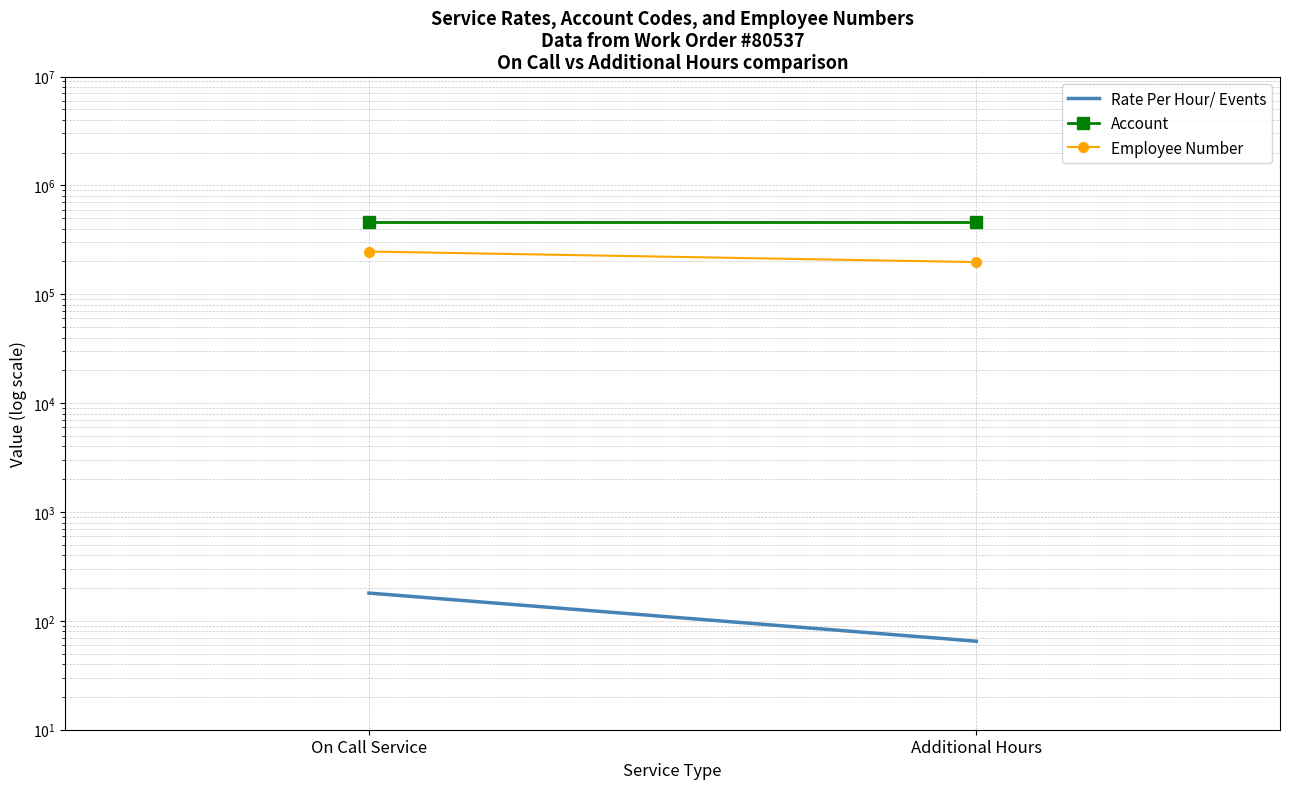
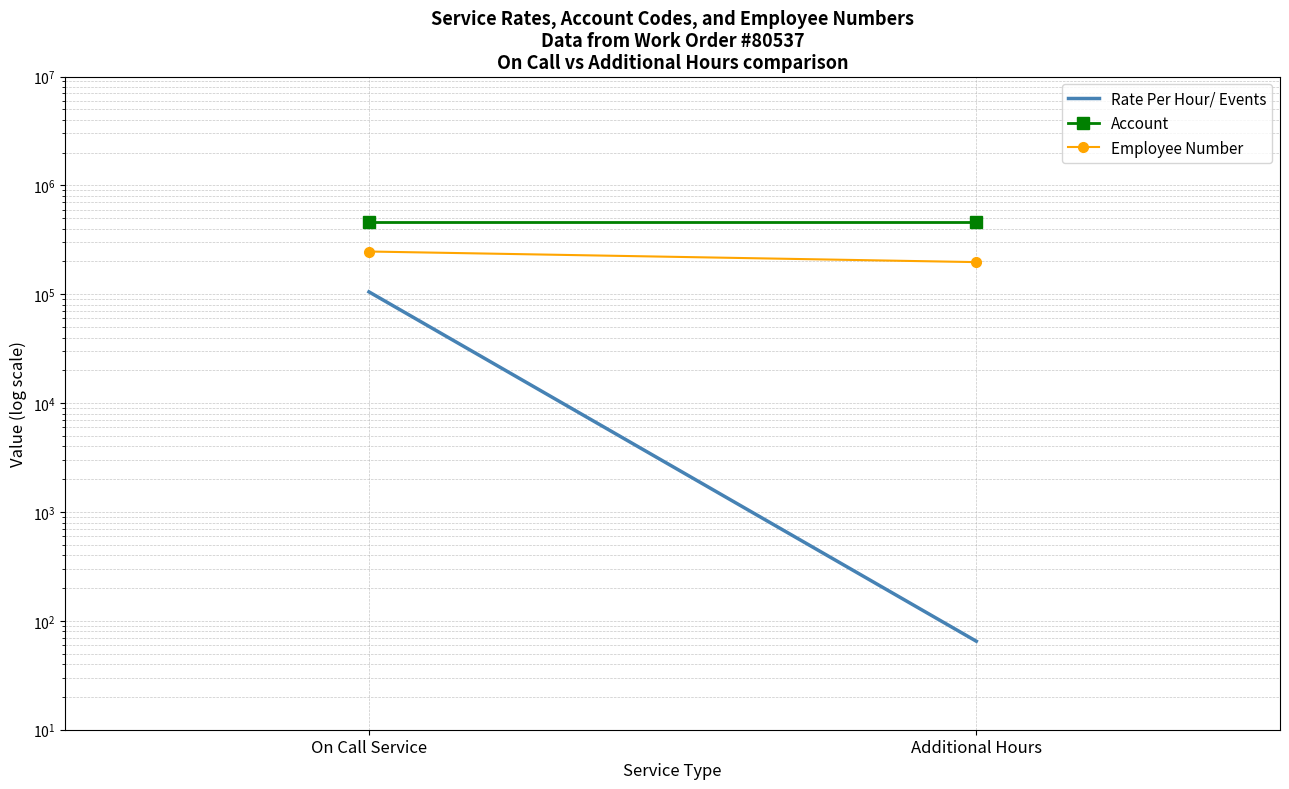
Rate Per Hour/ Events, On Call Service: 180 -> 110000
